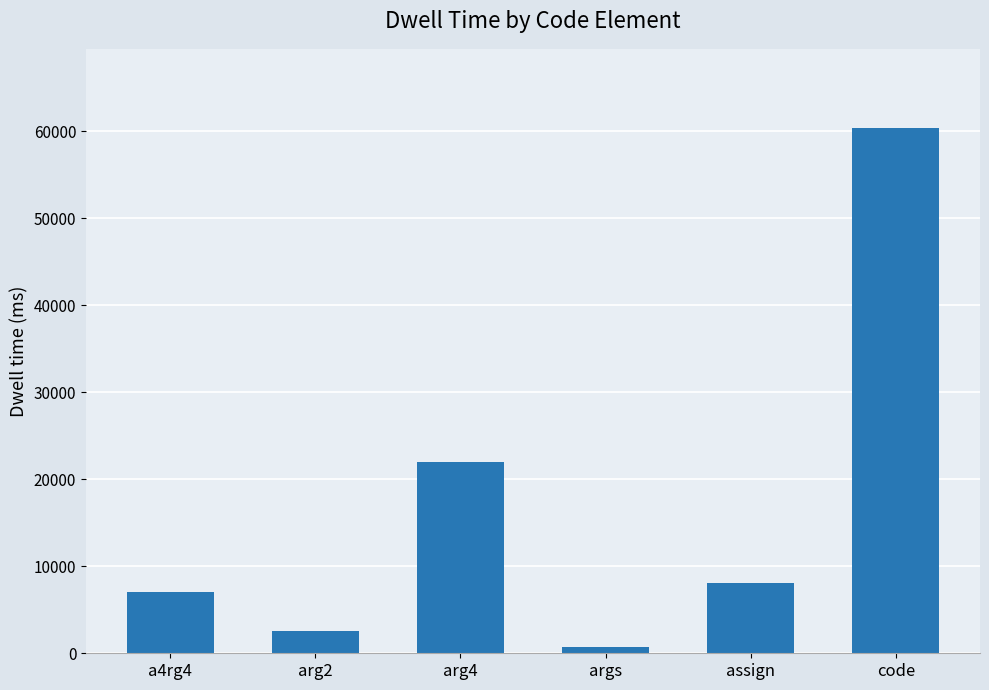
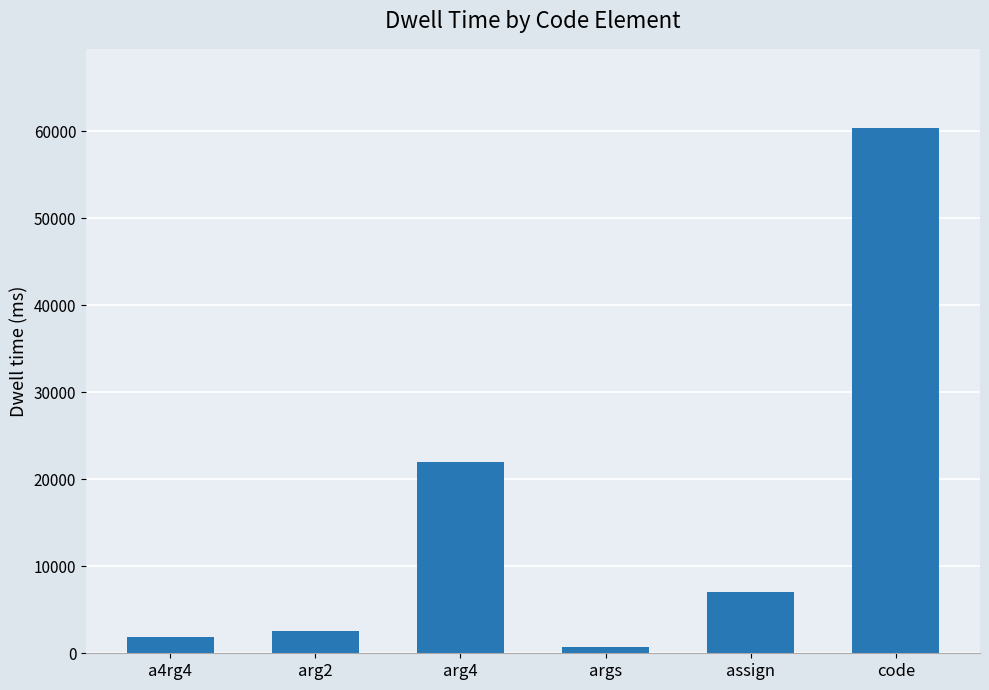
a4rg4: 7000 -> 2000
assign: 8000 -> 7000
